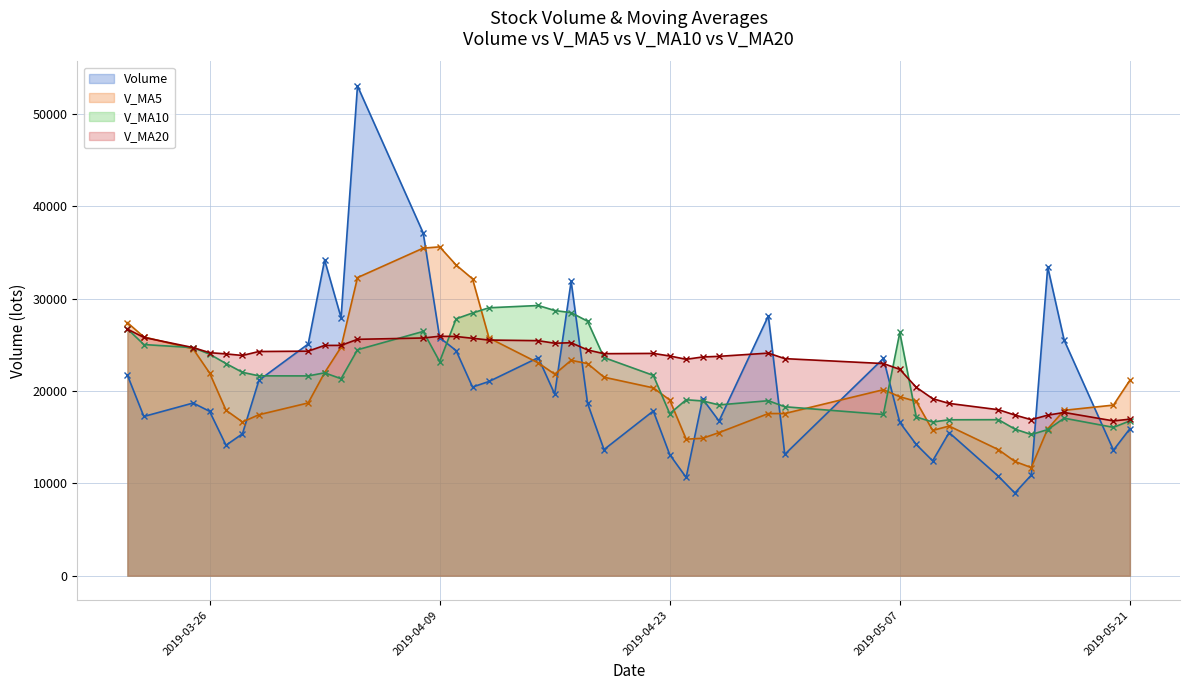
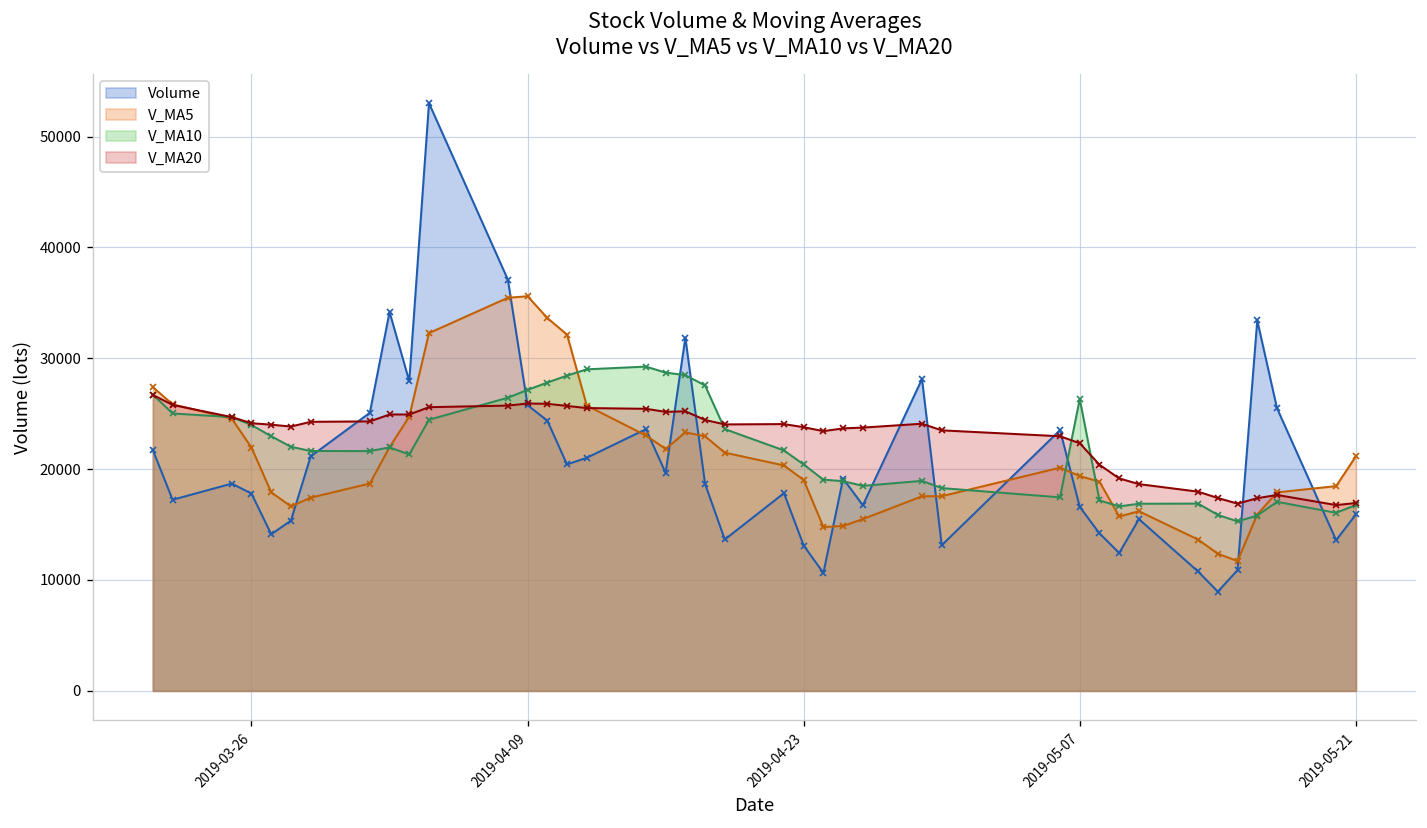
V_MA10, 2019-04-09: 23000 -> 27000
V_MA10, 2019-04-23: 18000 -> 20000
